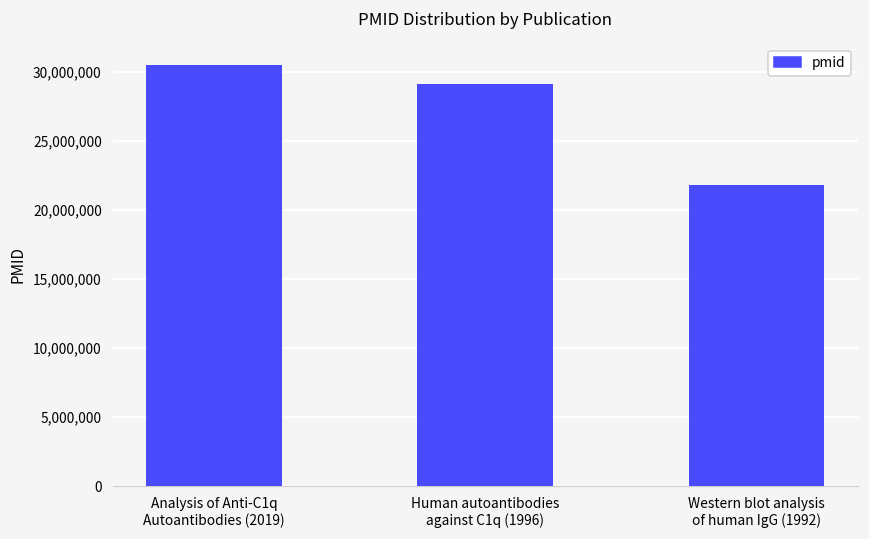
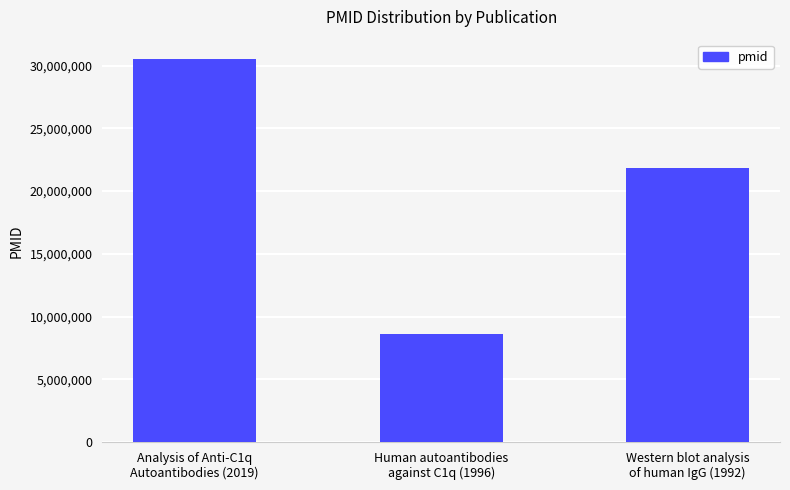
Human autoantibodies against C1q (1996): 29,200,000 -> 8,600,000
